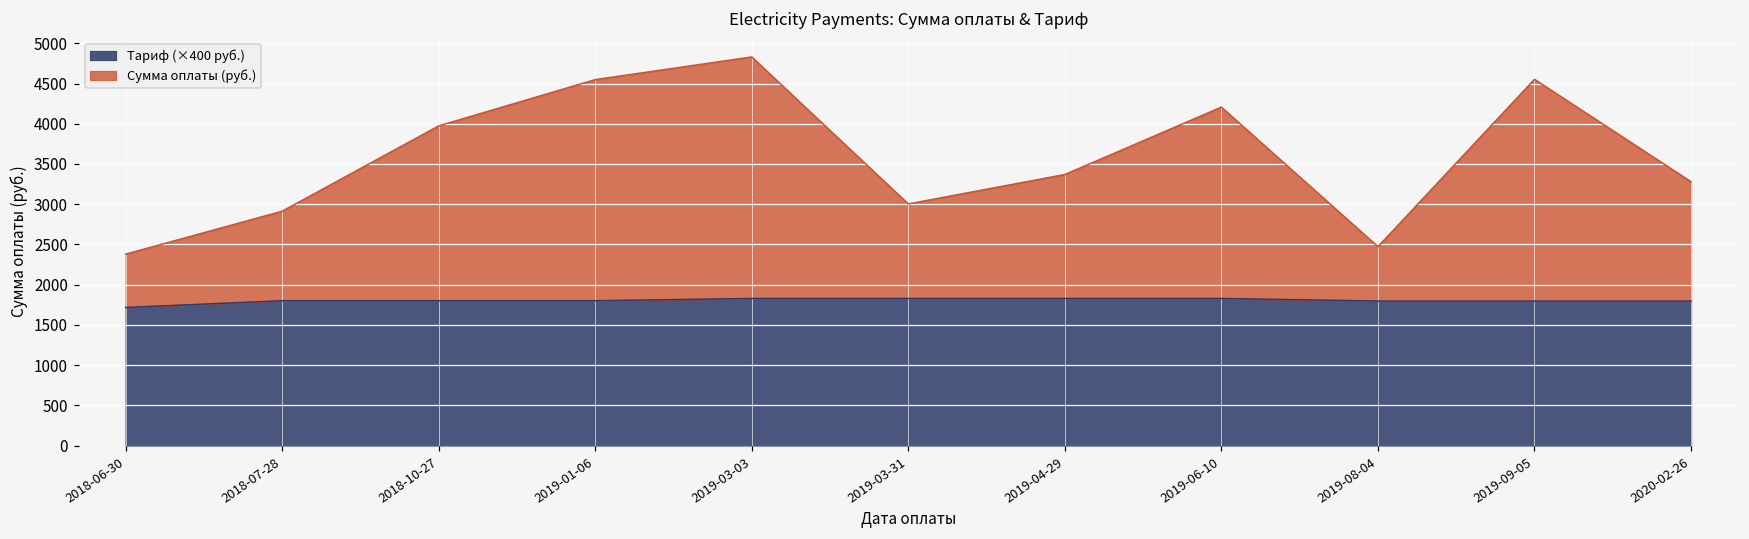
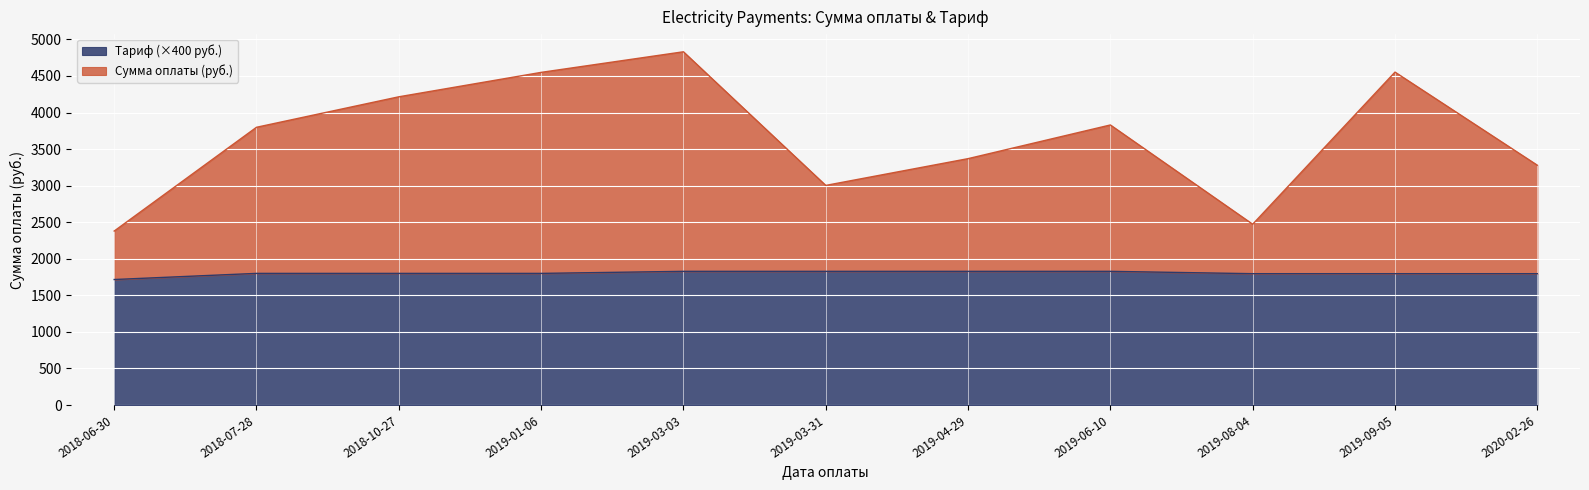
Сумма оплаты (руб.), 2018-07-28: 1100 -> 2000
Сумма оплаты (руб.), 2018-10-27: 2200 -> 2400
Сумма оплаты (руб.), 2019-06-10: 2400 -> 2000
